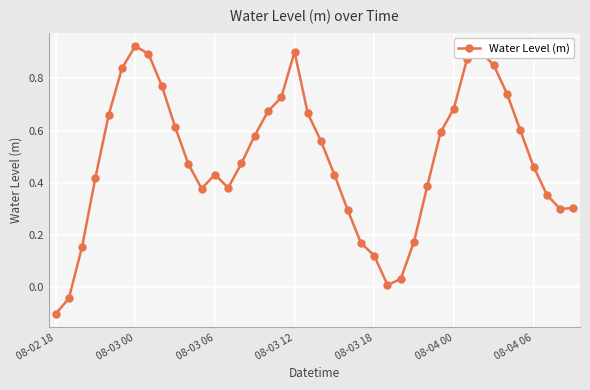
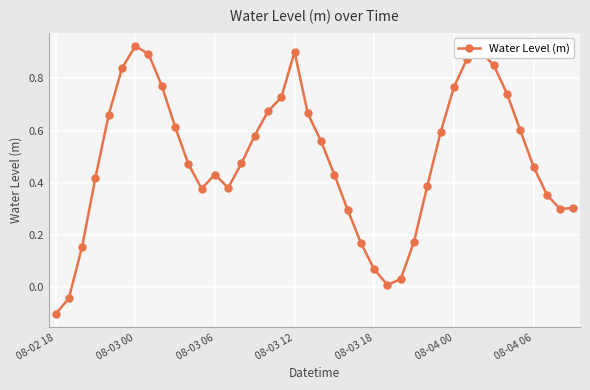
08-03 18: 0.12 -> 0.07
08-04 00: 0.68 -> 0.77
